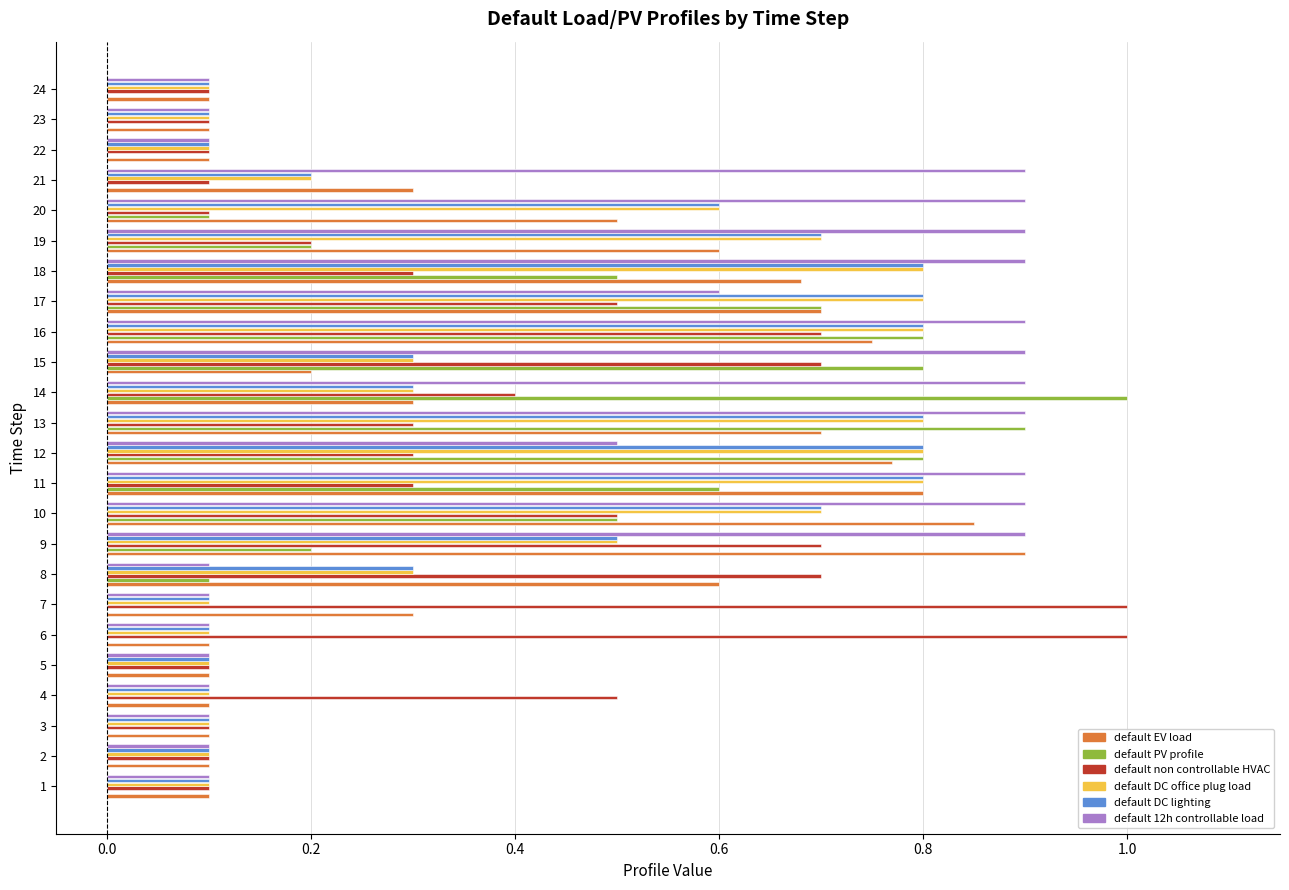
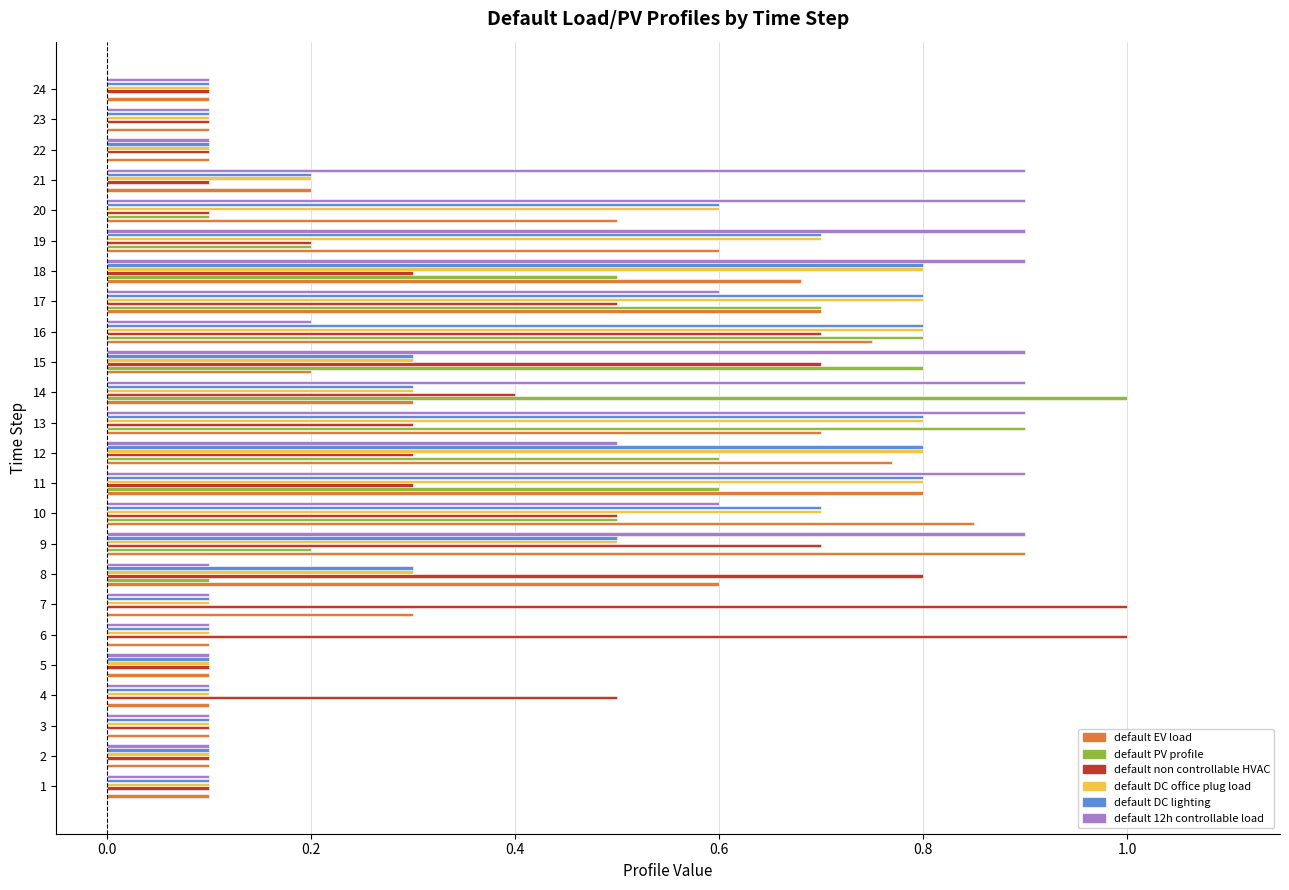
default EV load, 21: 0.3 -> 0.2
default 12h controllable load, 16: 0.9 -> 0.2
default PV profile, 12: 0.8 -> 0.6
default 12h controllable load, 10: 0.9 -> 0.6
default non controllable HVAC, 8: 0.7 -> 0.8
